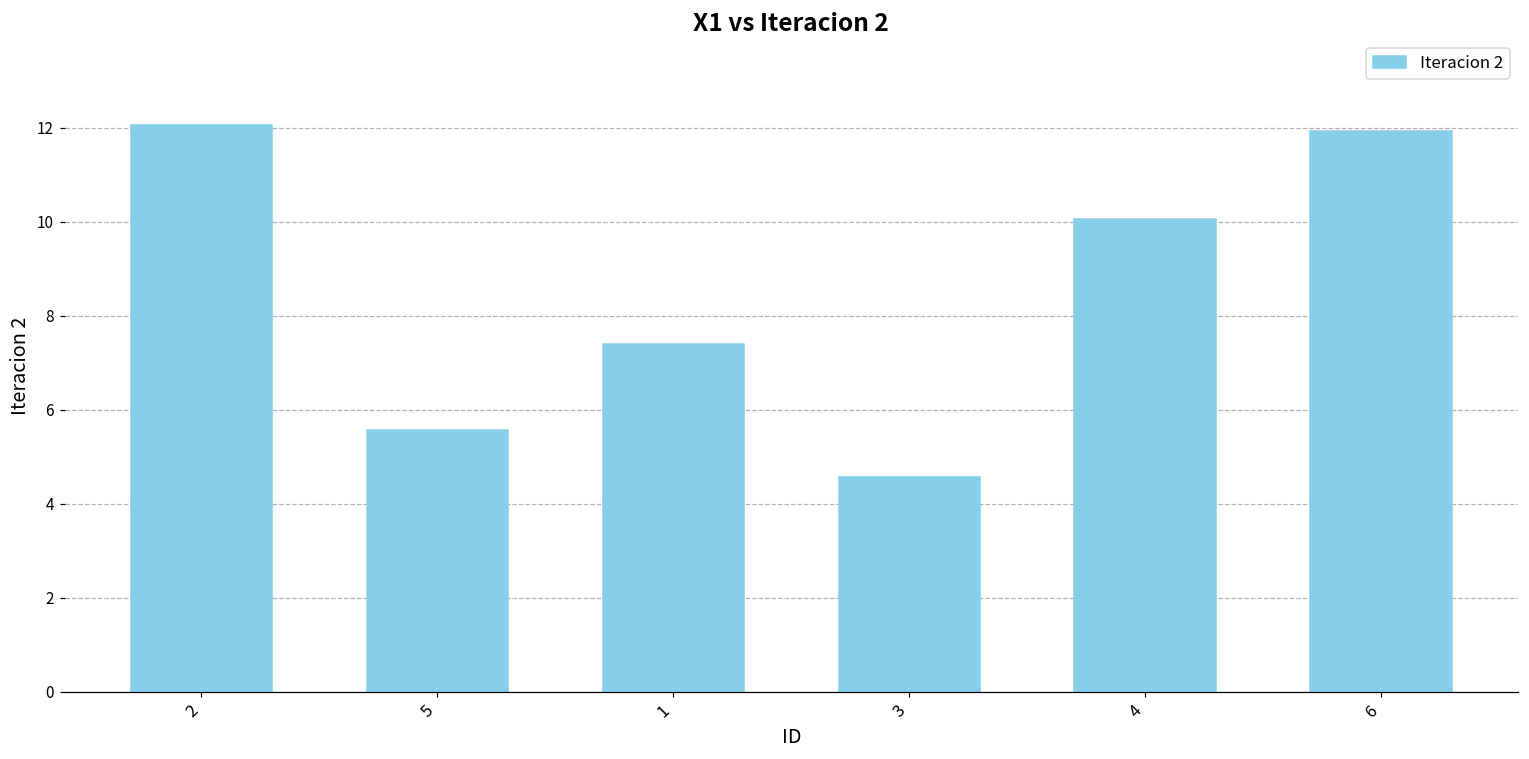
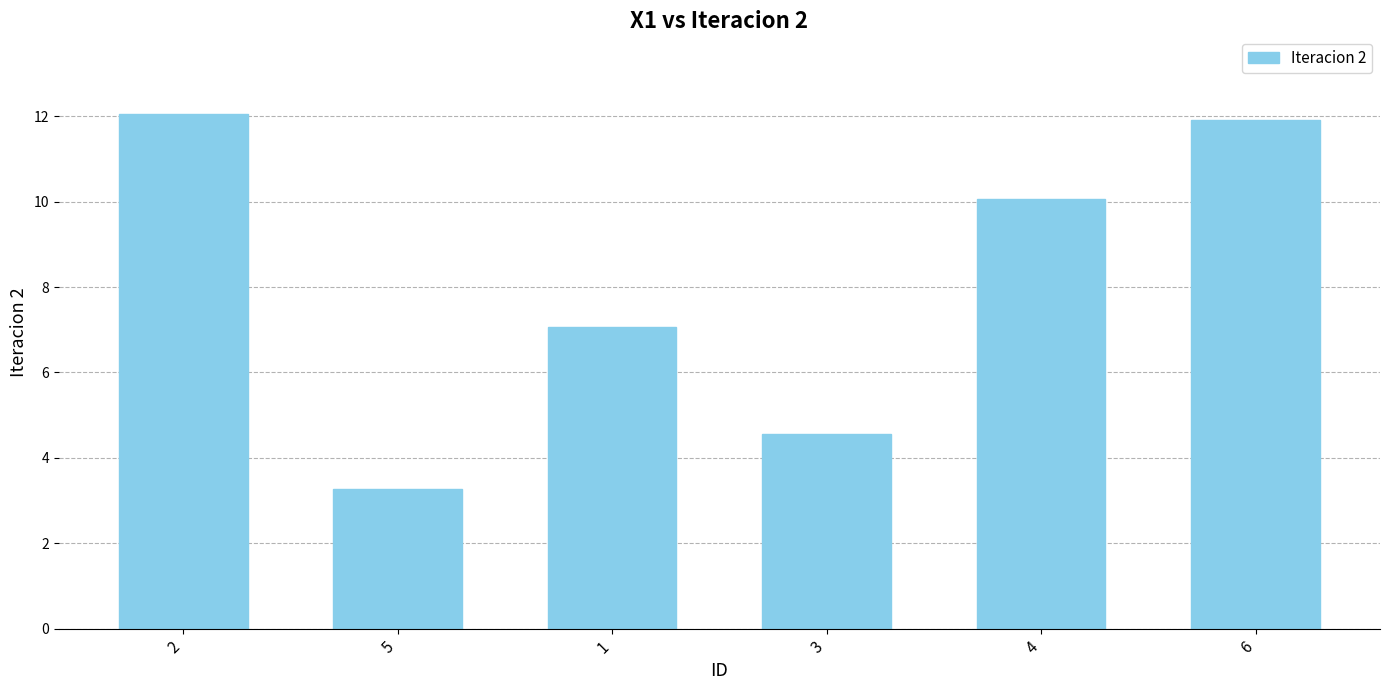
5: 5.6 -> 3.3
1: 7.4 -> 7.1
